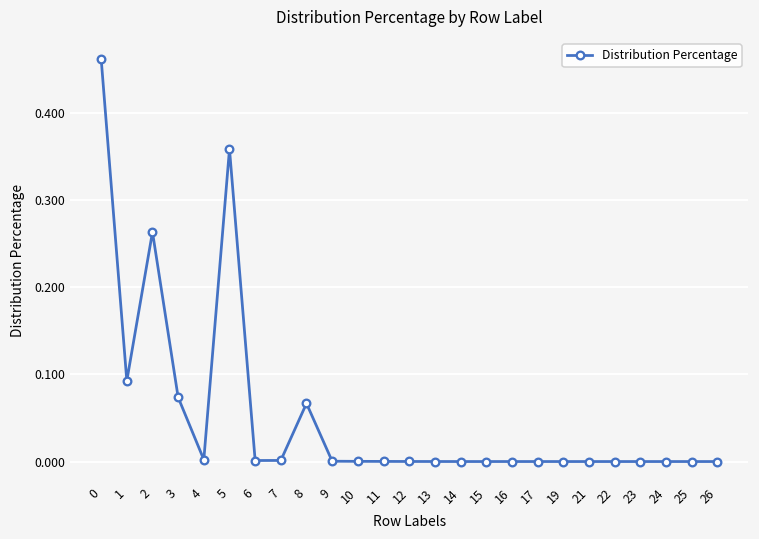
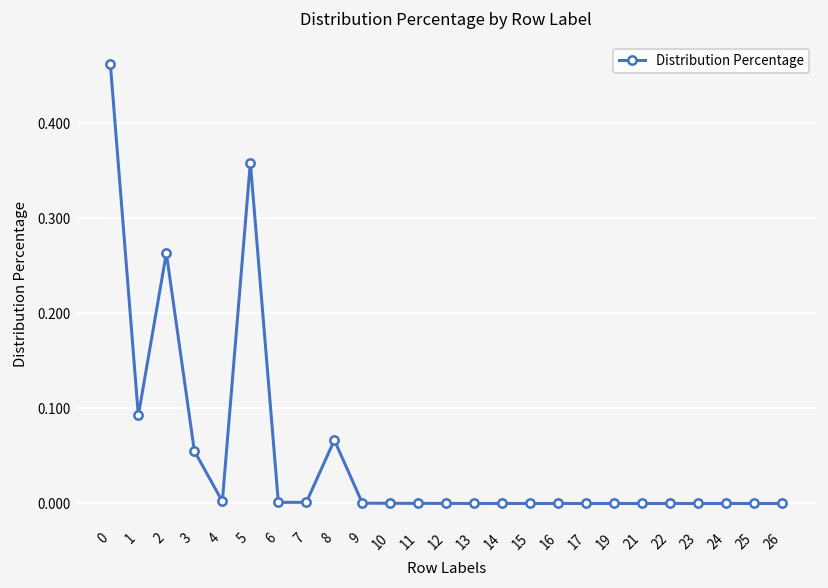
3: 0.07 -> 0.06
